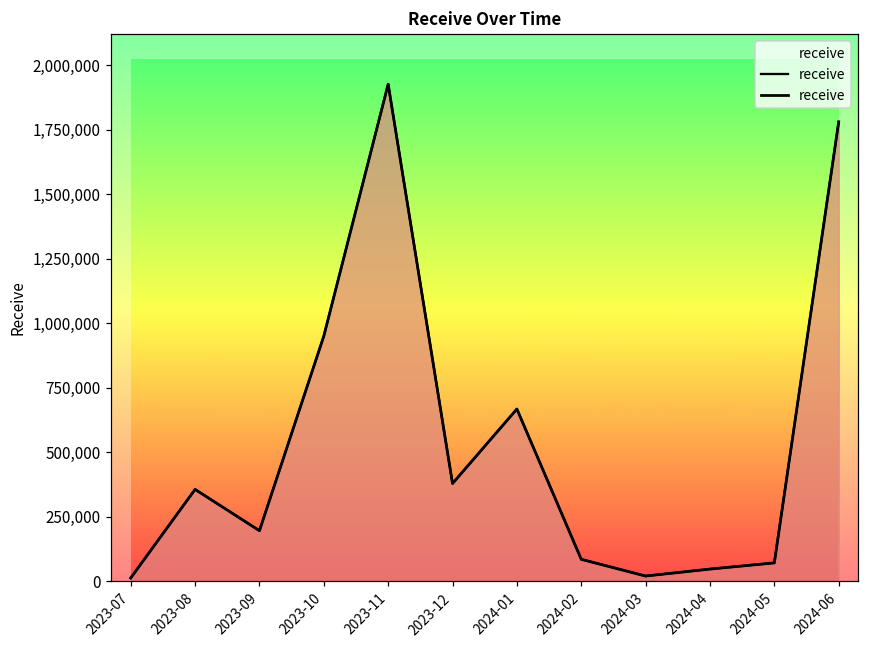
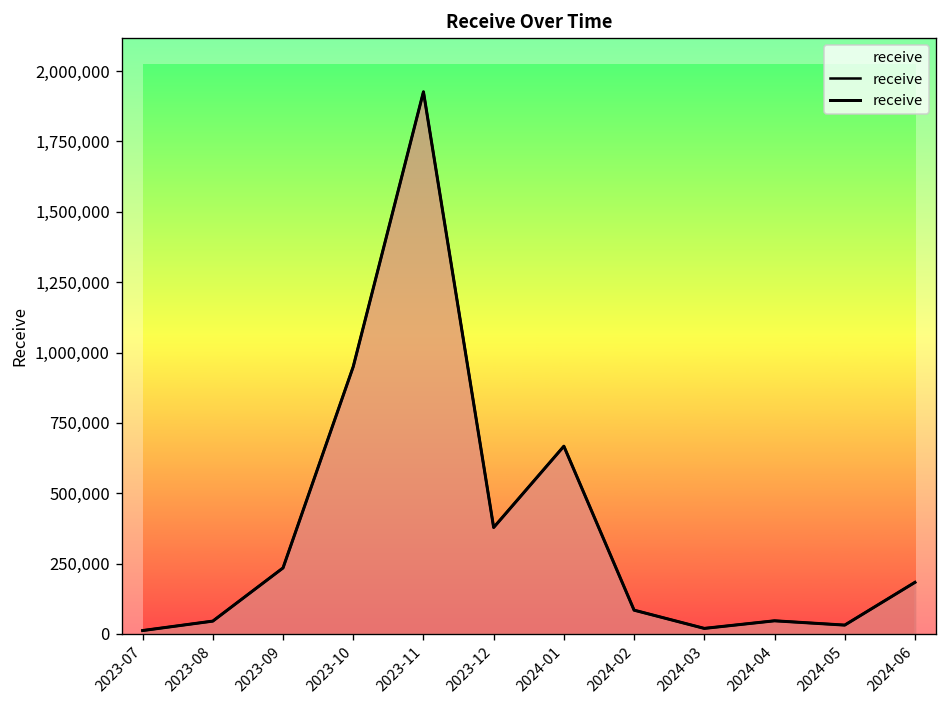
2023-08: 360,000 -> 50,000
2023-09: 200,000 -> 230,000
2024-05: 70,000 -> 30,000
2024-06: 1,780,000 -> 180,000
